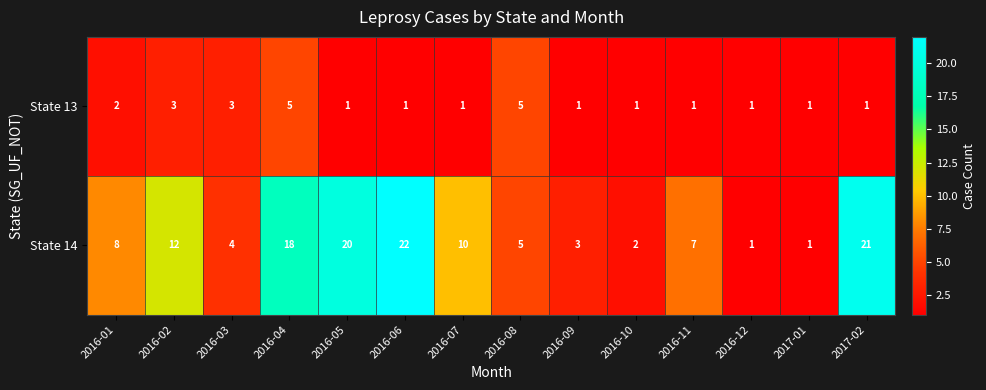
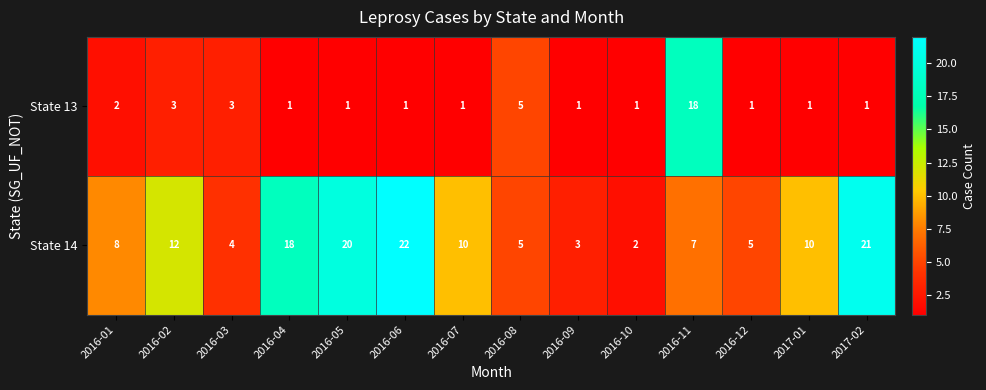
State 13, 2016-04: 5 -> 1
State 13, 2016-11: 1 -> 18
State 14, 2016-12: 1 -> 5
State 14, 2017-01: 1 -> 10
